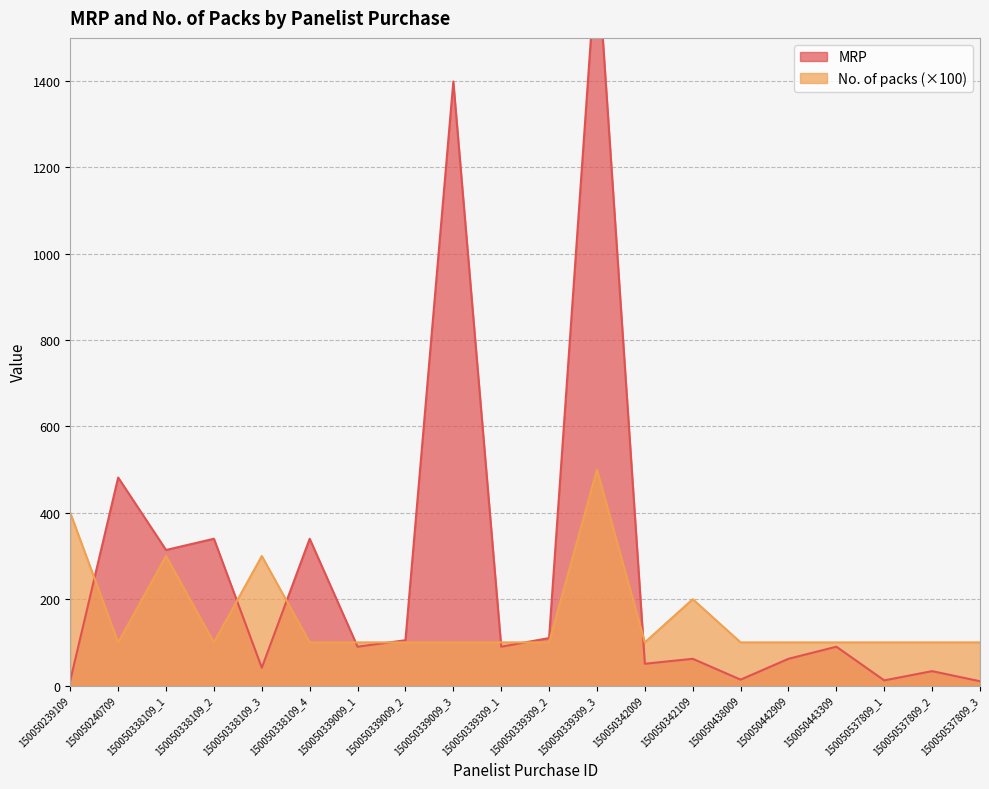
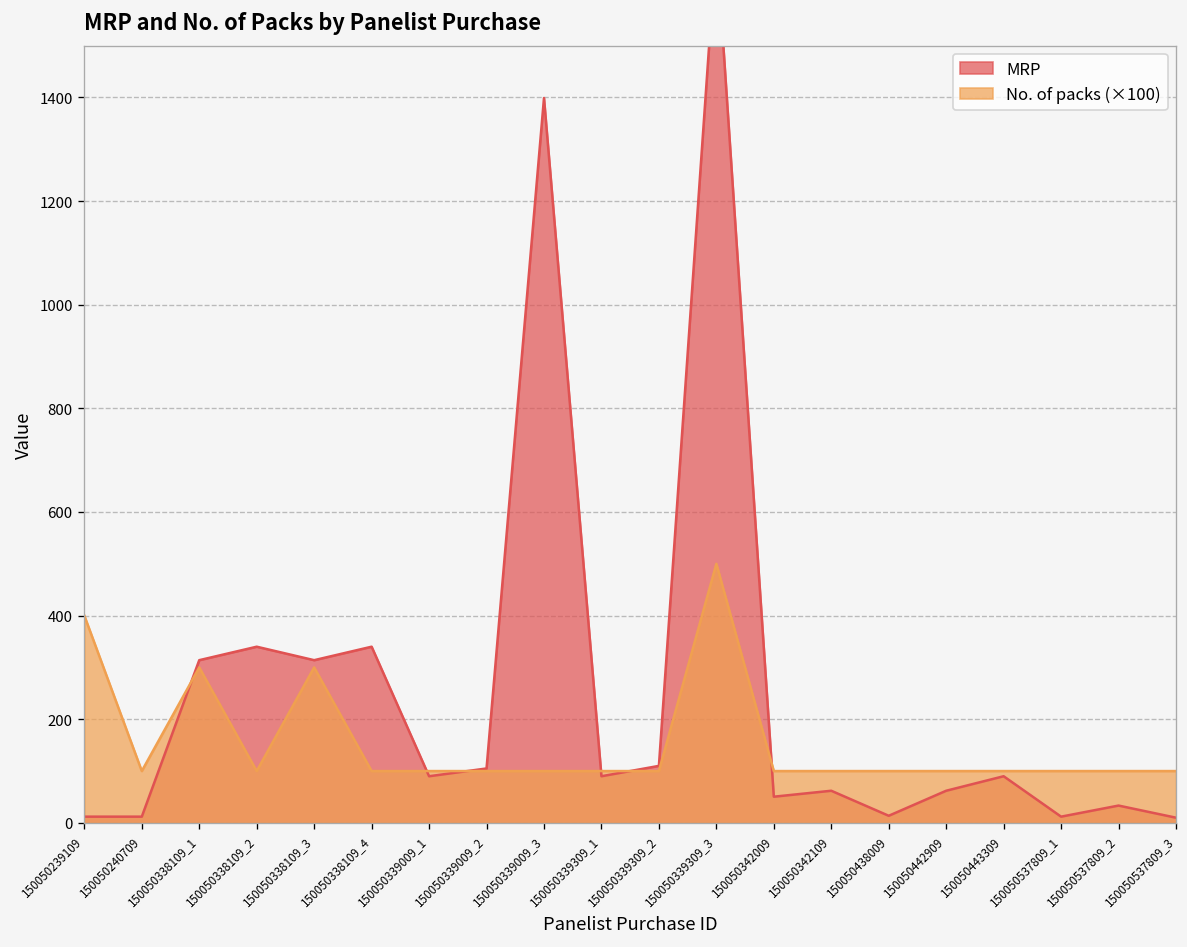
MRP, 150050240709: 480 -> 10
MRP, 150050338109_3: 40 -> 310
No. of packs (×100), 150050342109: 200 -> 100
